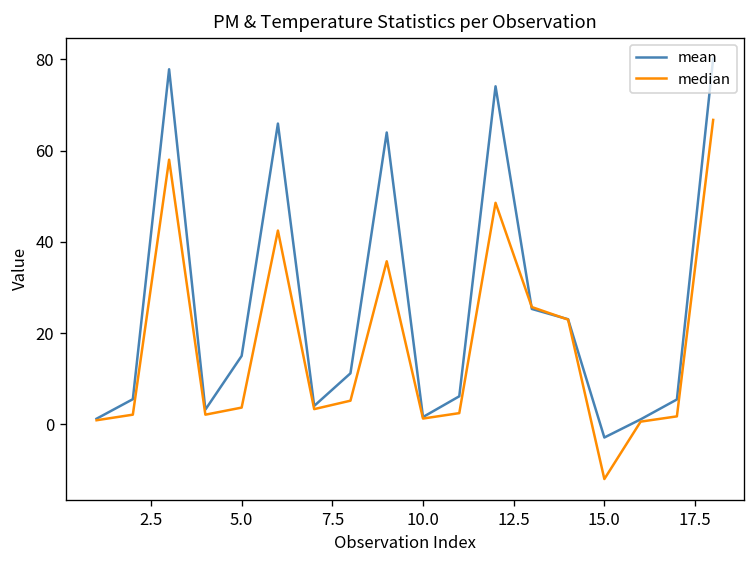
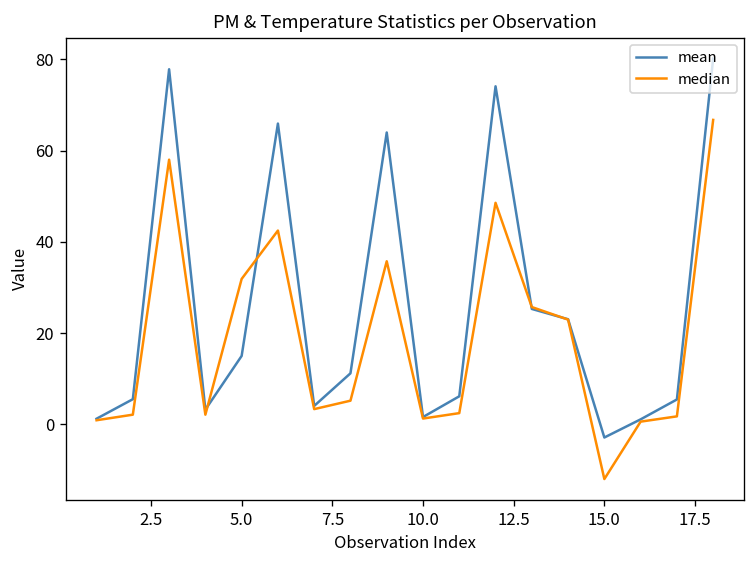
median, 5.0: 4 -> 32
